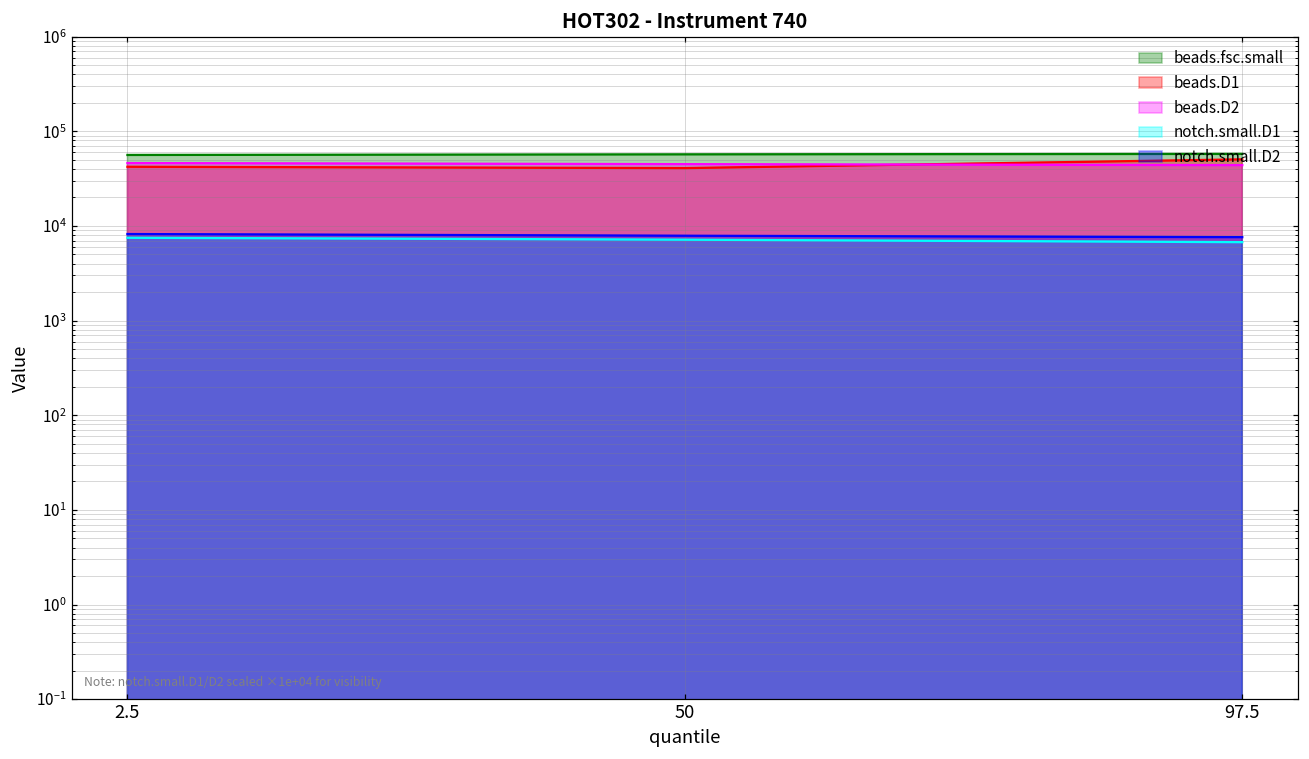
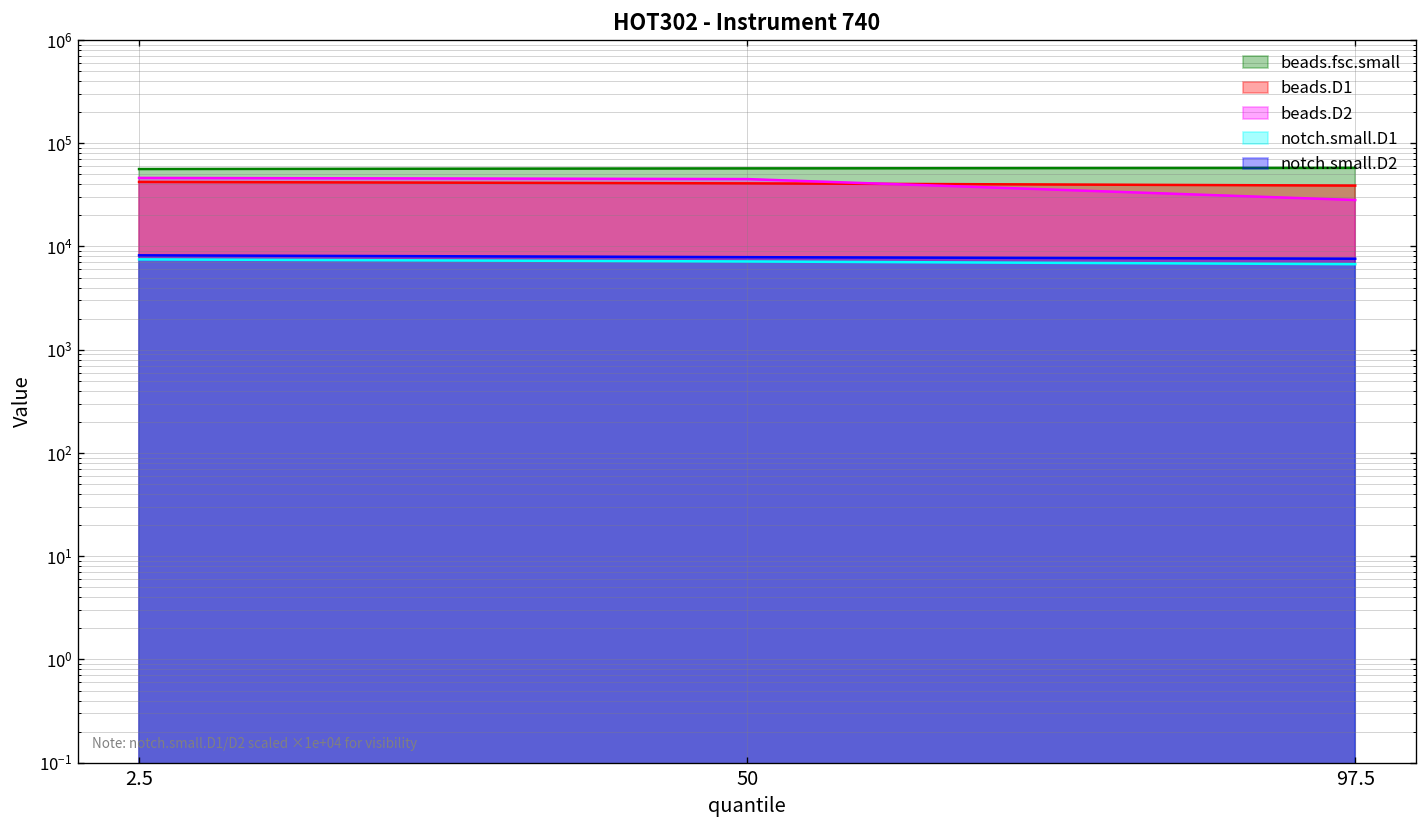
beads.D1, 97.5: 50000 -> 40000
beads.D2, 97.5: 40000 -> 28000
